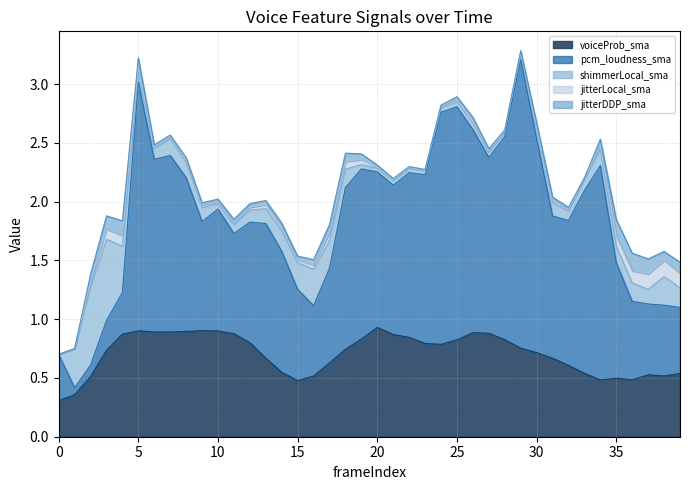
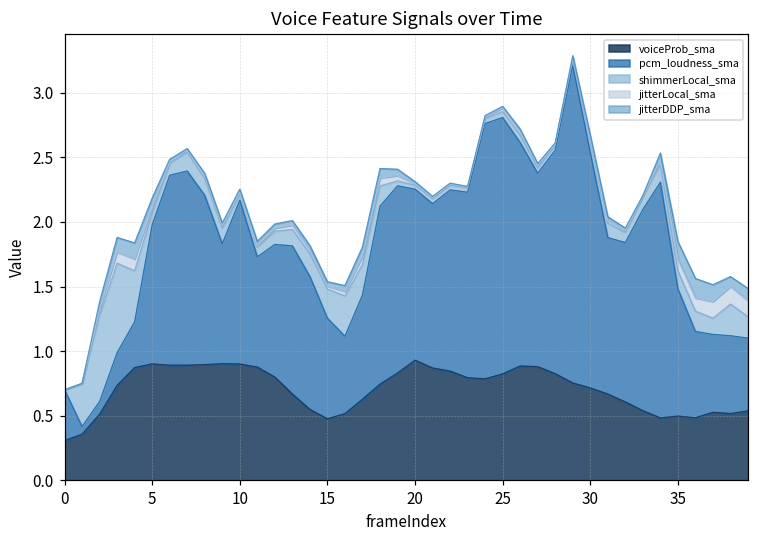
pcm_loudness_sma, 5: 2.12 -> 1.08
pcm_loudness_sma, 10: 1.04 -> 1.27
